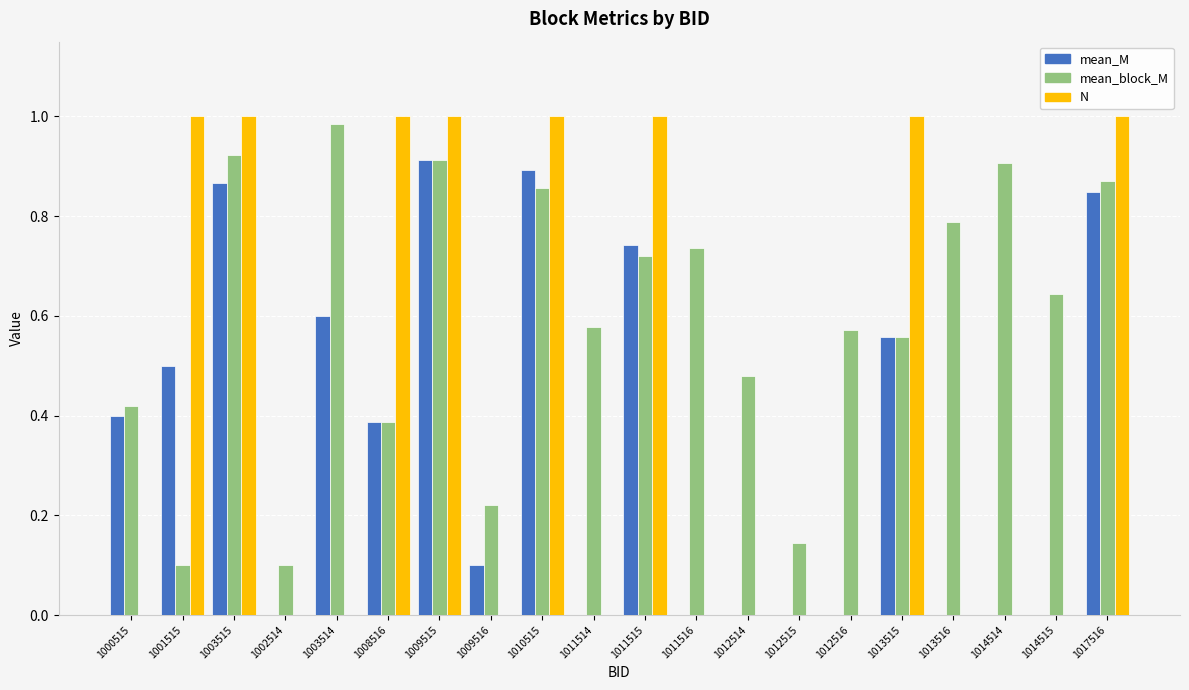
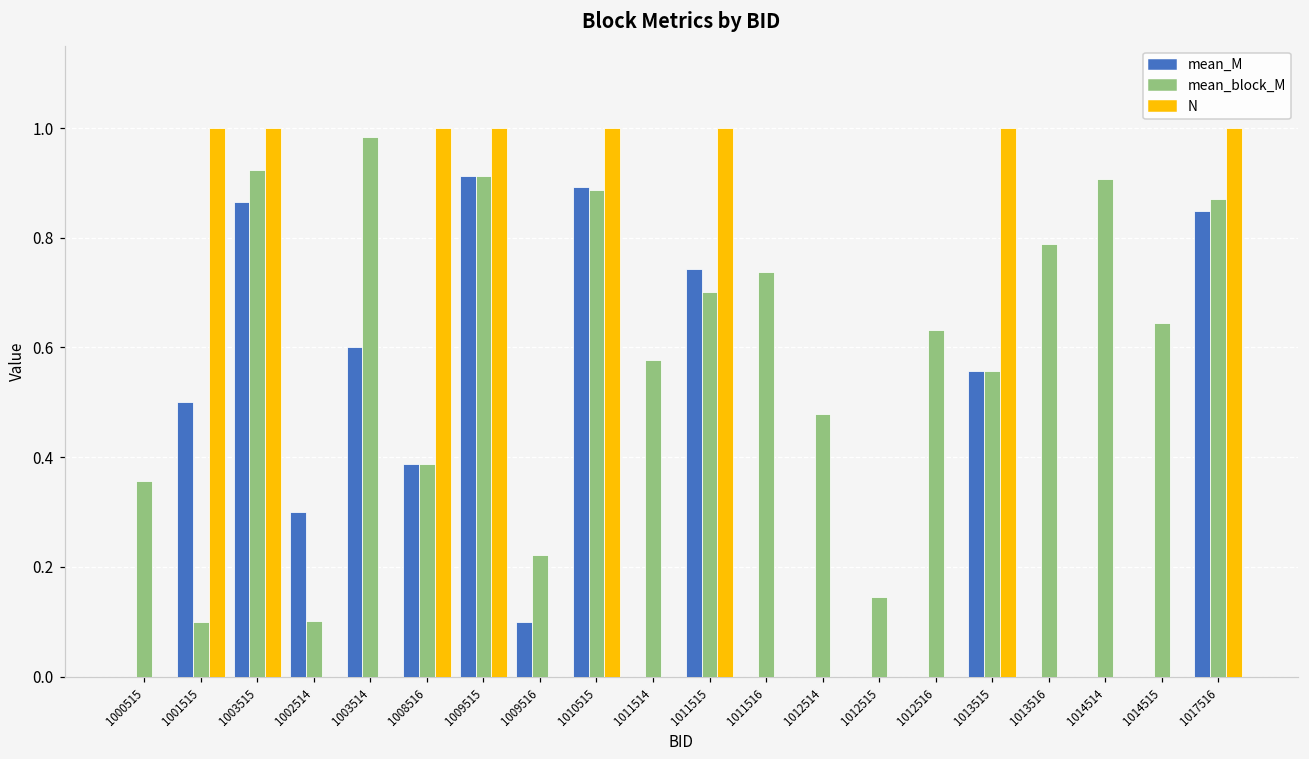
mean_M, 1000515: 0.4 -> 0.0
mean_block_M, 1000515: 0.42 -> 0.36
mean_M, 1002514: 0.0 -> 0.3
mean_block_M, 1010515: 0.86 -> 0.89
mean_block_M, 1011515: 0.72 -> 0.70
mean_block_M, 1012516: 0.57 -> 0.63
